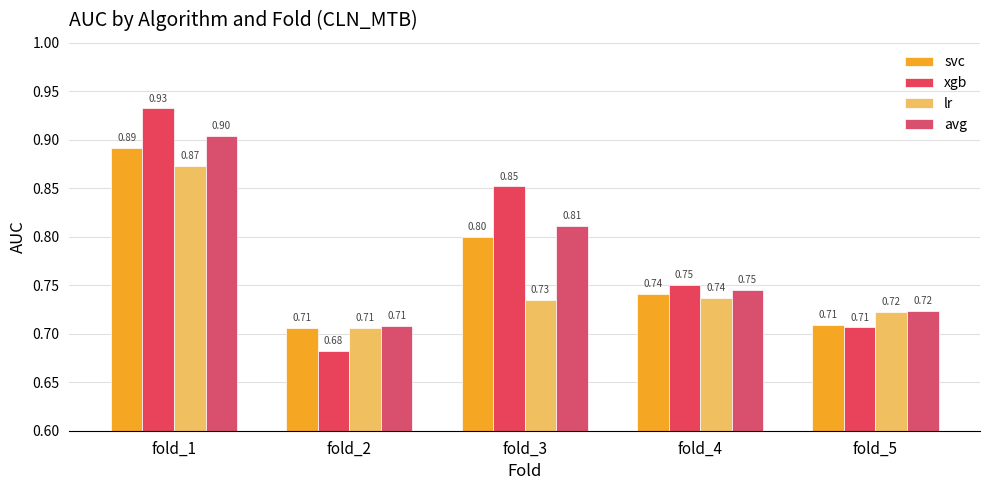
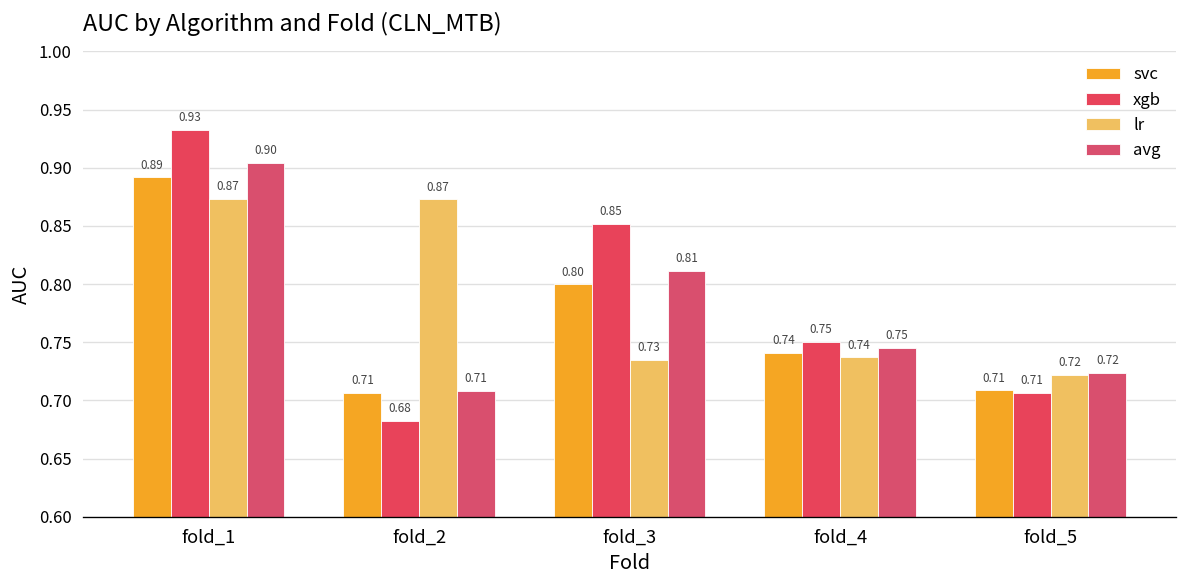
lr, fold_2: 0.71 -> 0.87
